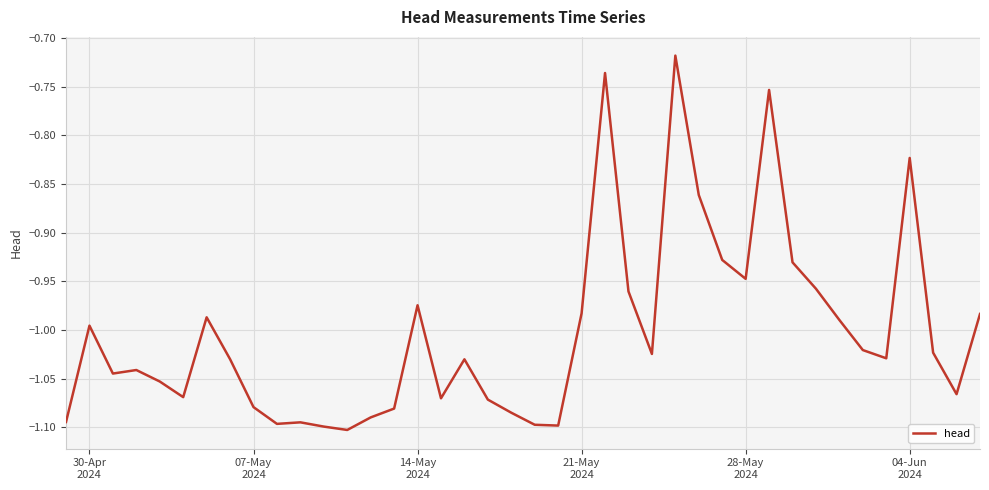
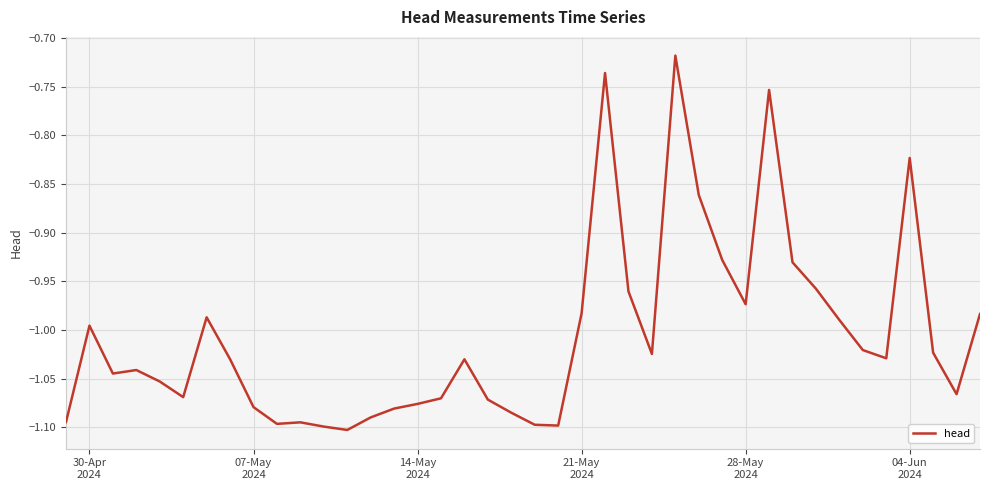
14-May 2024: -0.97 -> -1.08
28-May 2024: -0.95 -> -0.97
